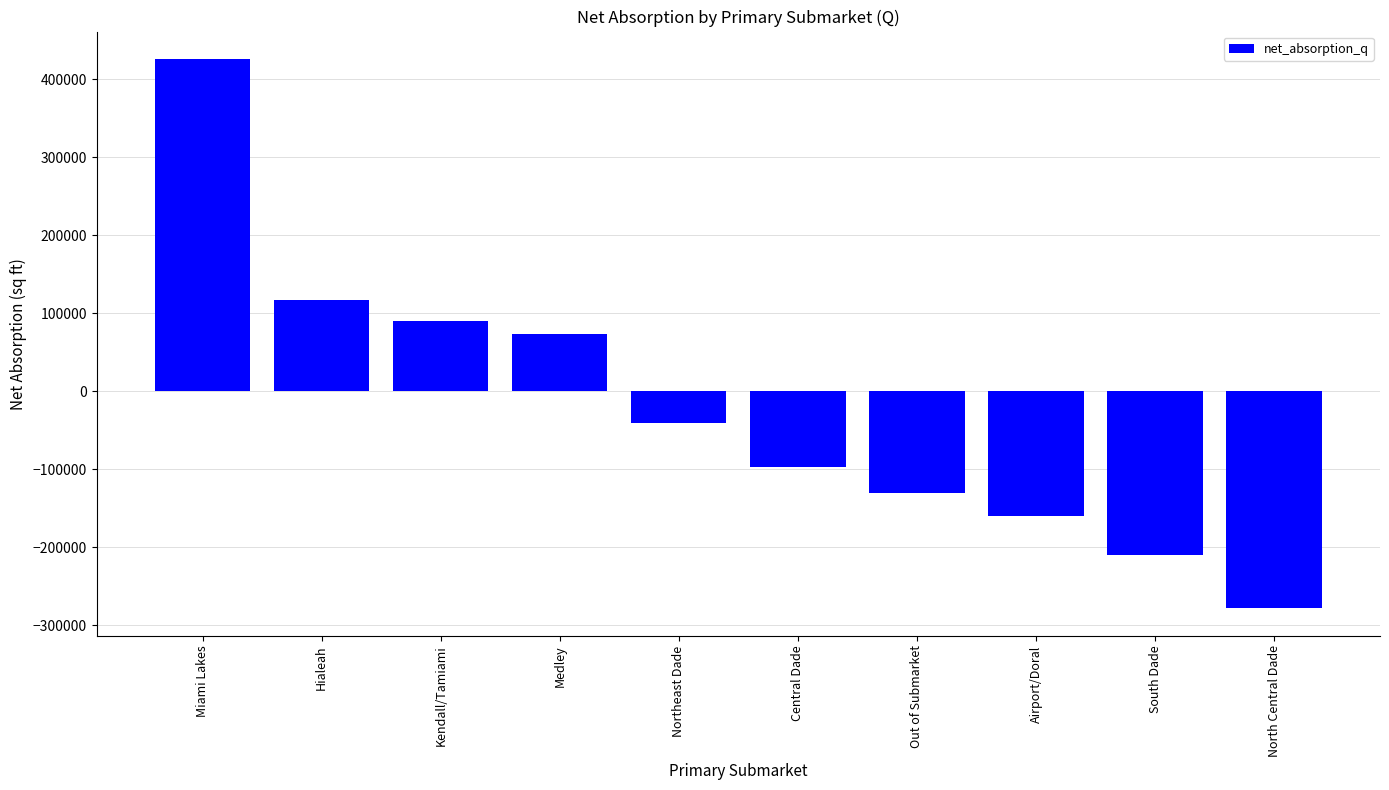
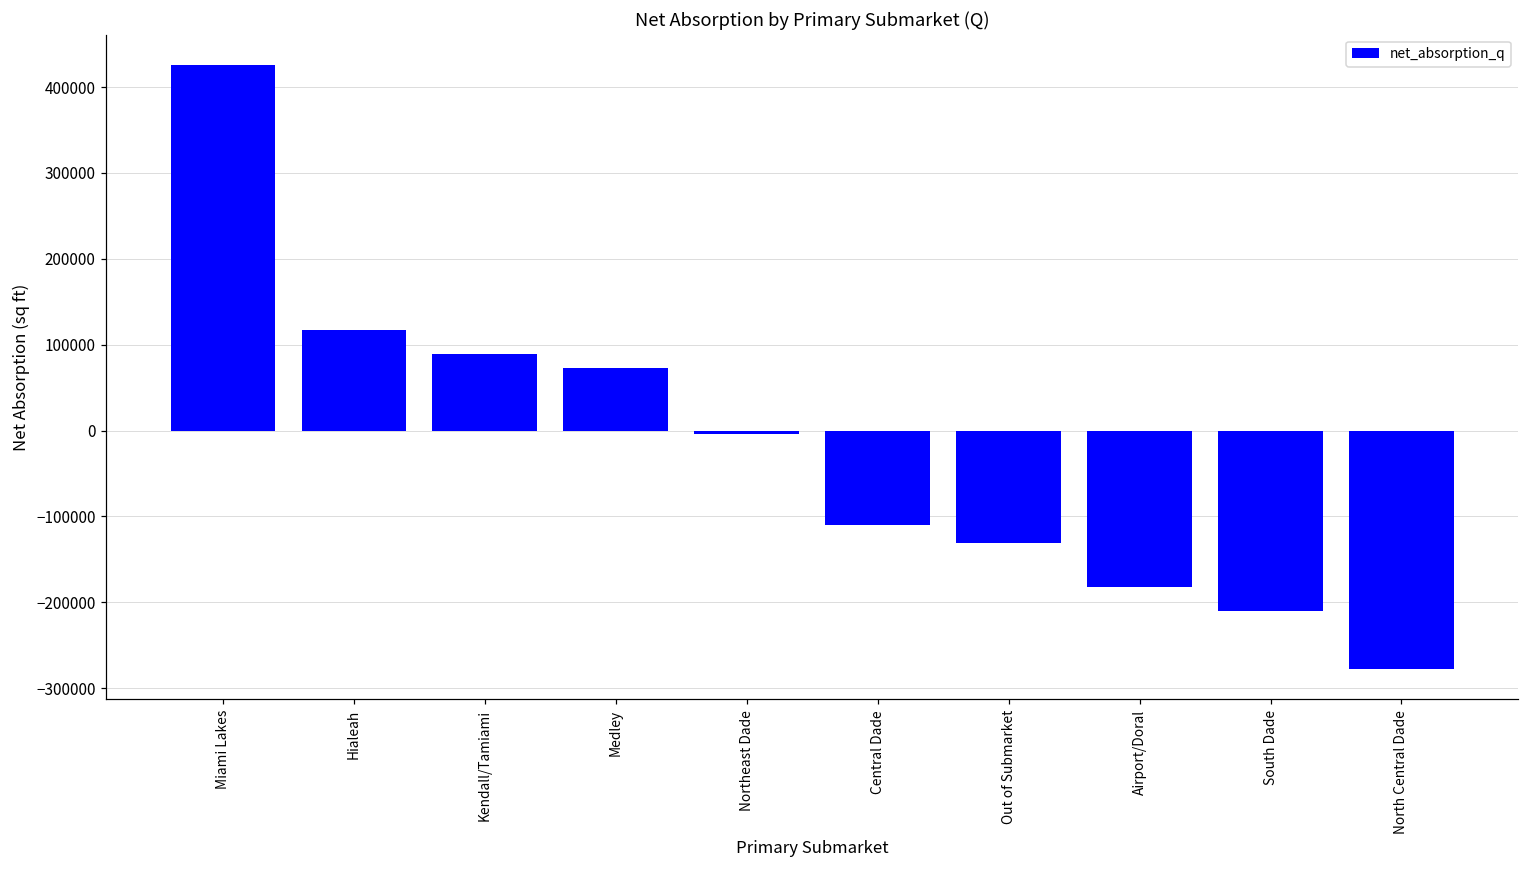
Northeast Dade: -40000 -> 0
Central Dade: -100000 -> -110000
Airport/Doral: -160000 -> -180000
